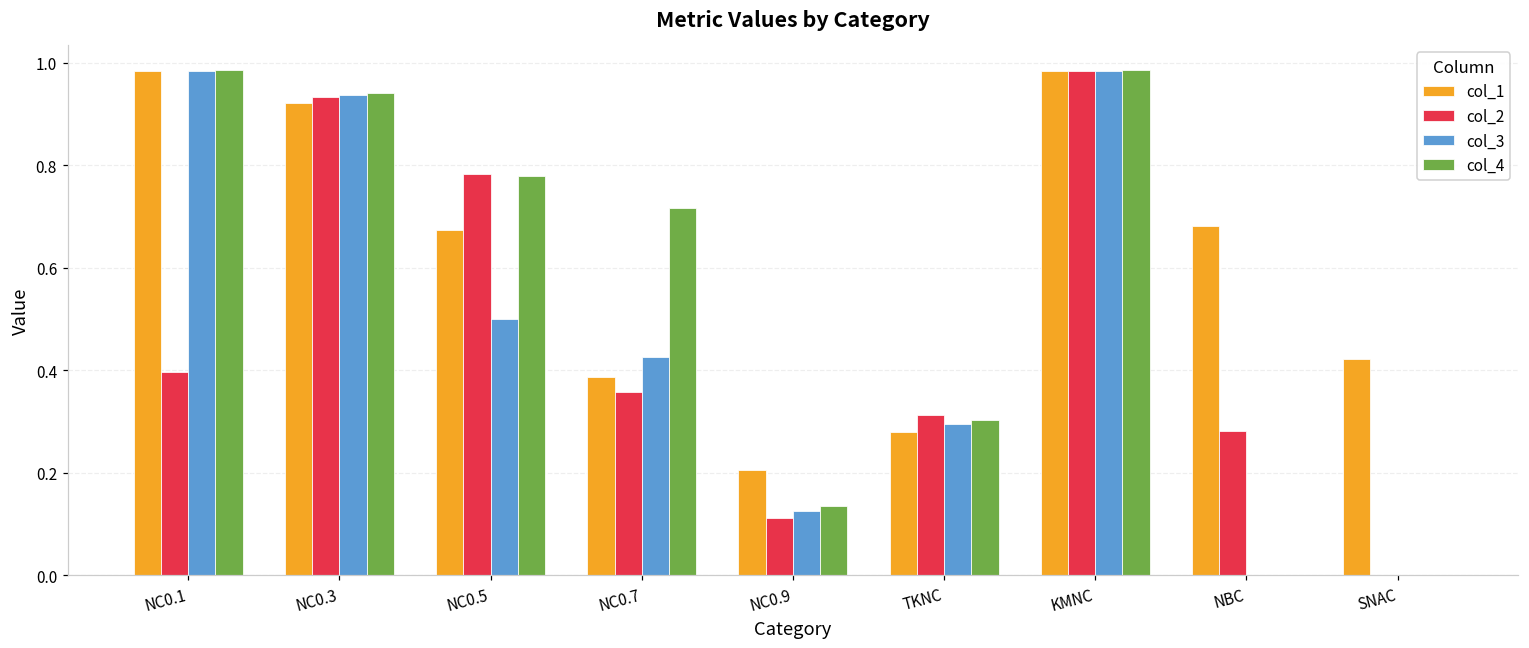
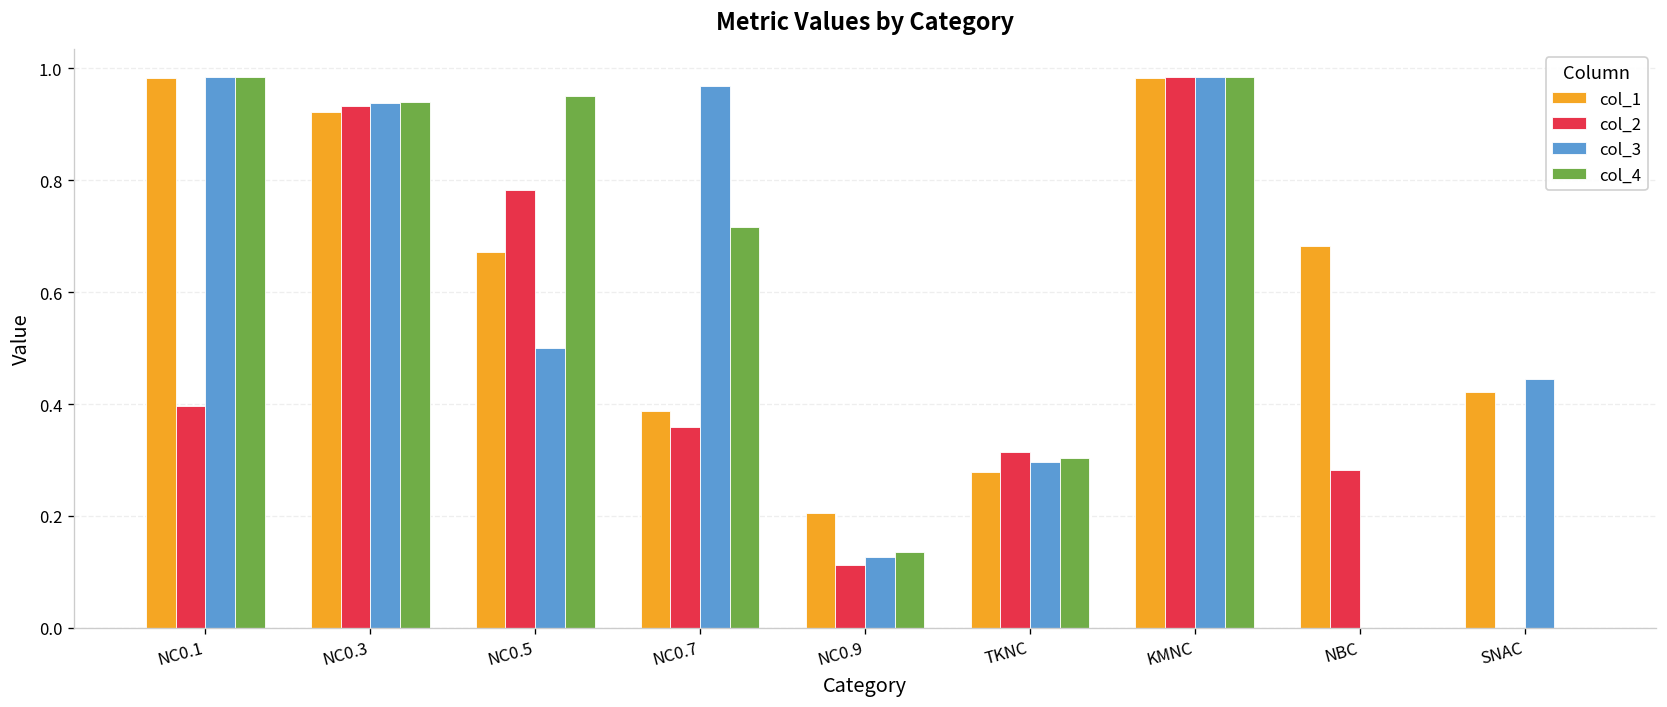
col_4, NC0.5: 0.78 -> 0.95
col_3, NC0.7: 0.43 -> 0.97
col_3, SNAC: 0.00 -> 0.44
